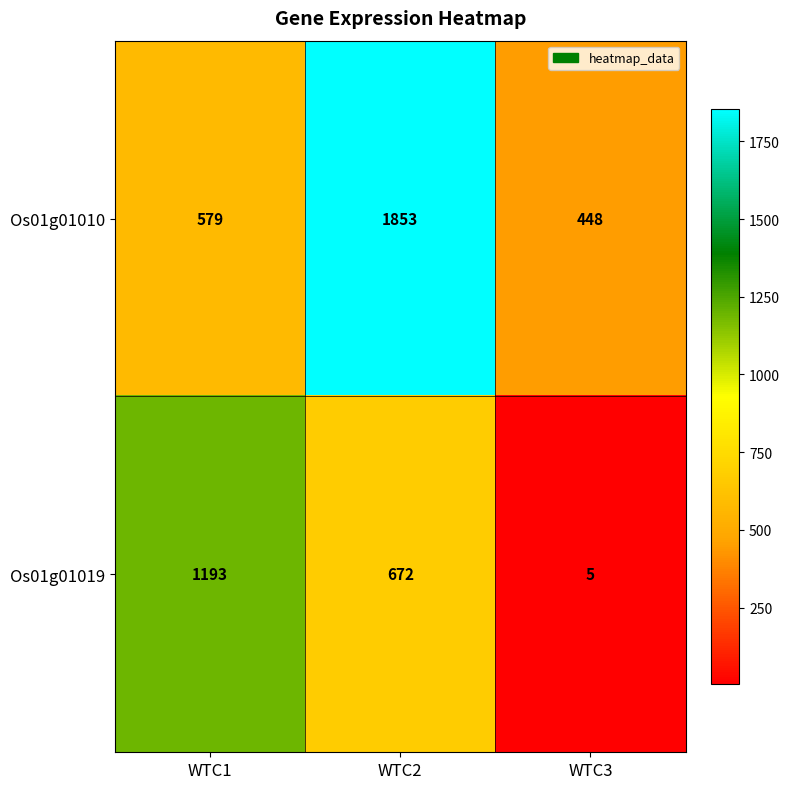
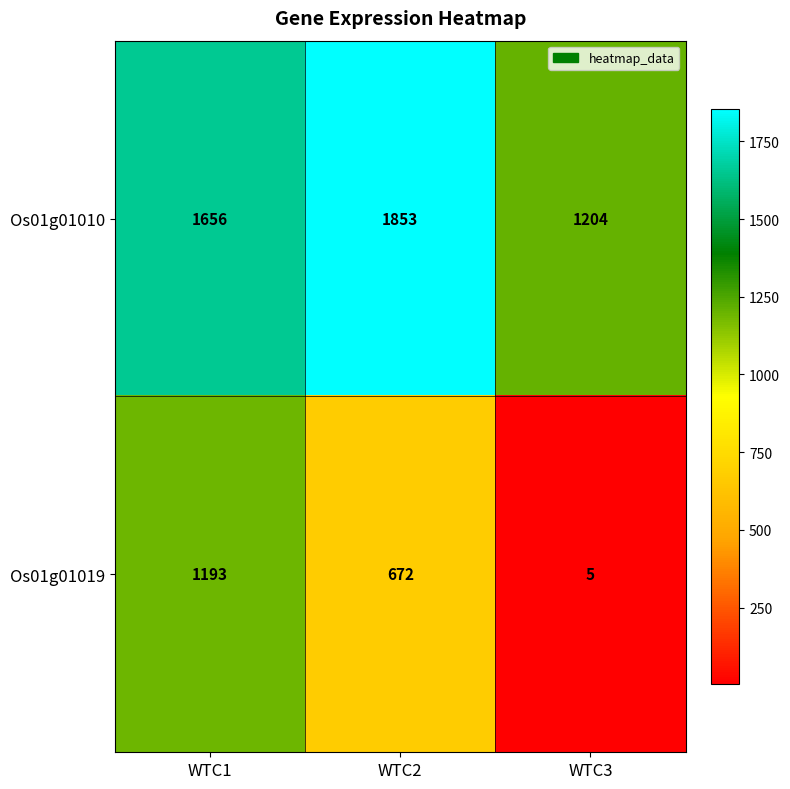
Os01g01010, WTC1: 579 -> 1656
Os01g01010, WTC3: 448 -> 1204
